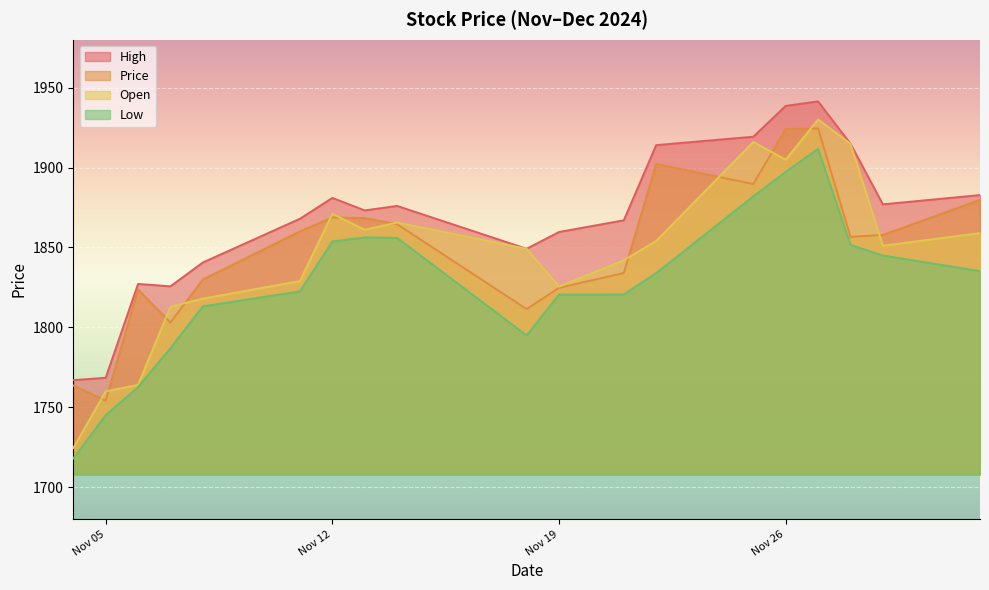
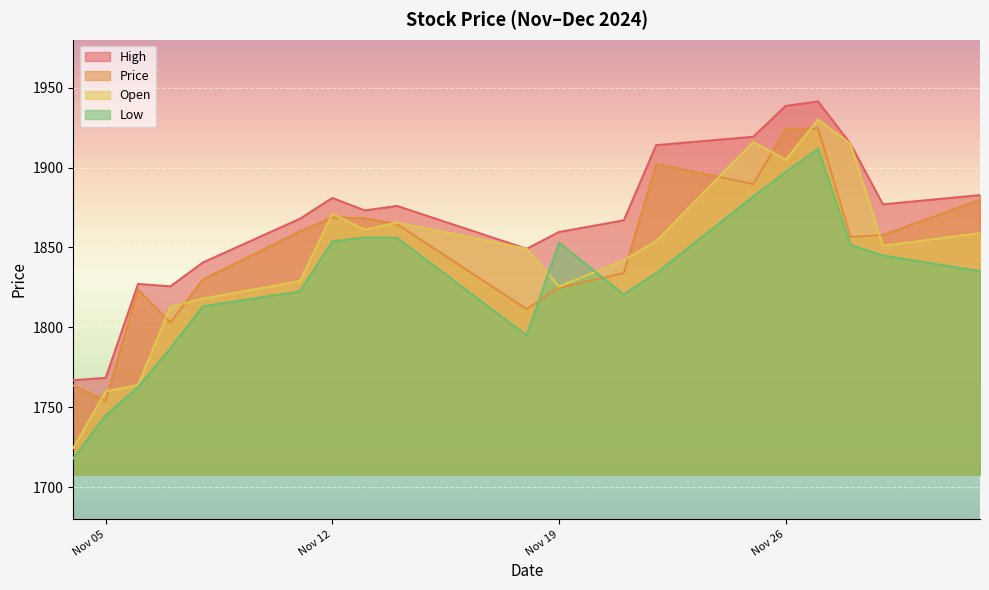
Low, Nov 19: 1821 -> 1853
